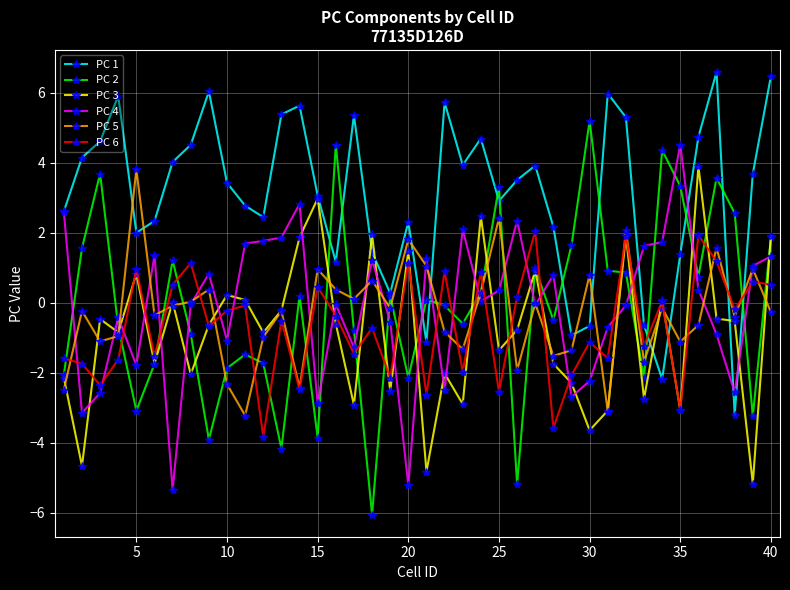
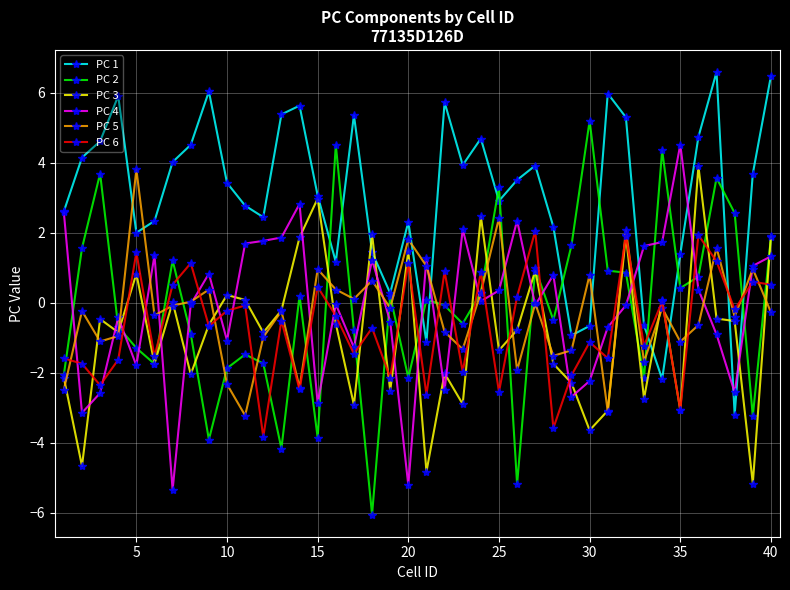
PC 2, 5: -3.1 -> -1.3
PC 6, 5: 1.0 -> 1.4
PC 2, 35: 3.3 -> 0.4
